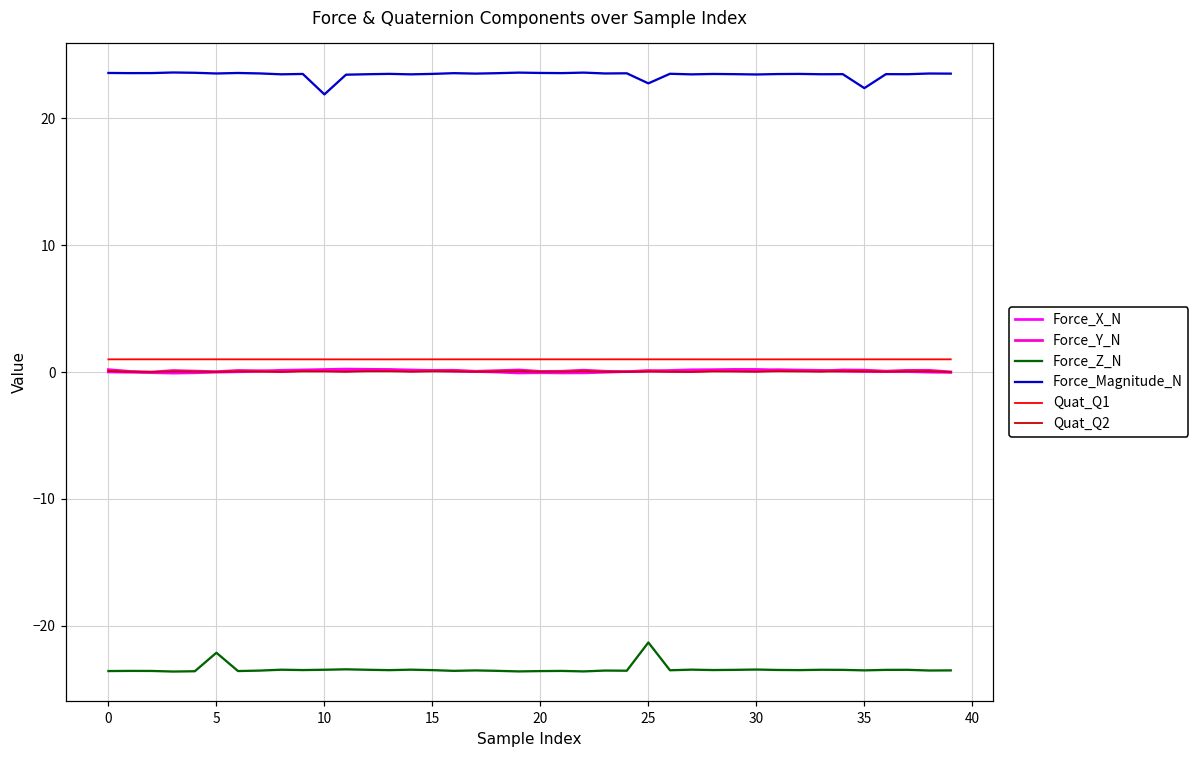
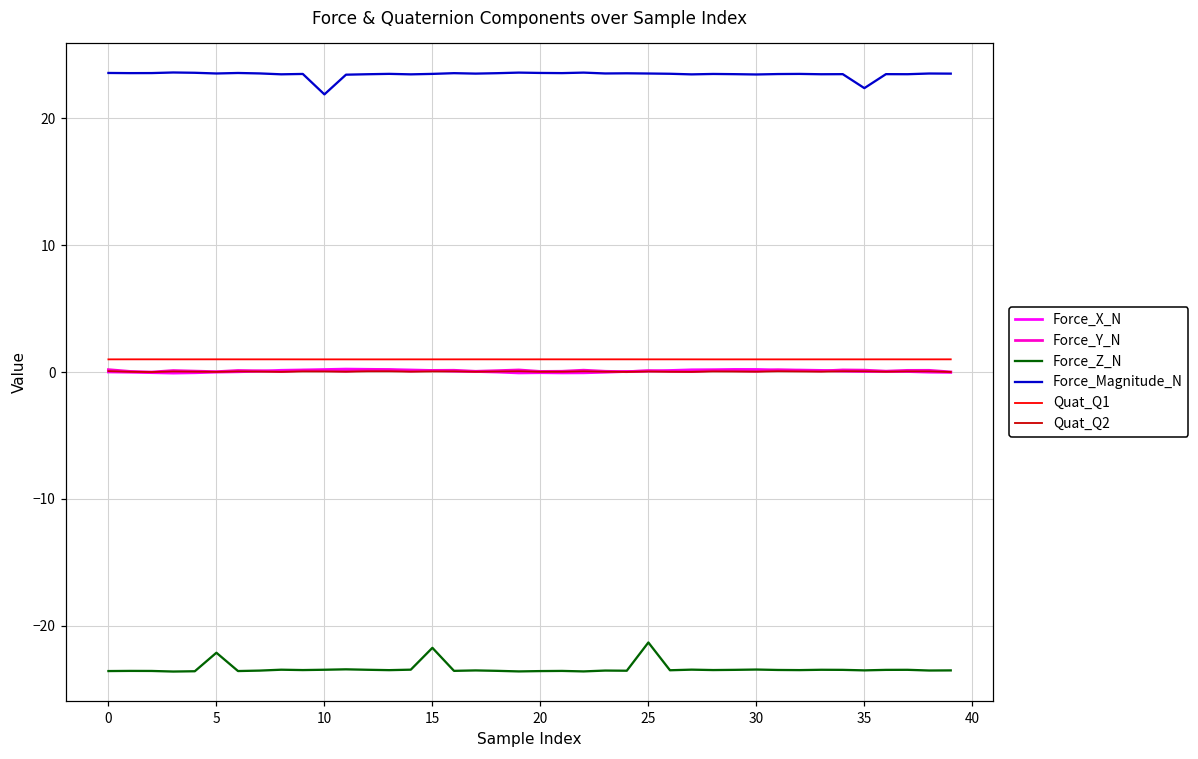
Force_Z_N, 15: -23.5 -> -21.7
Force_Magnitude_N, 25: 22.7 -> 23.5
